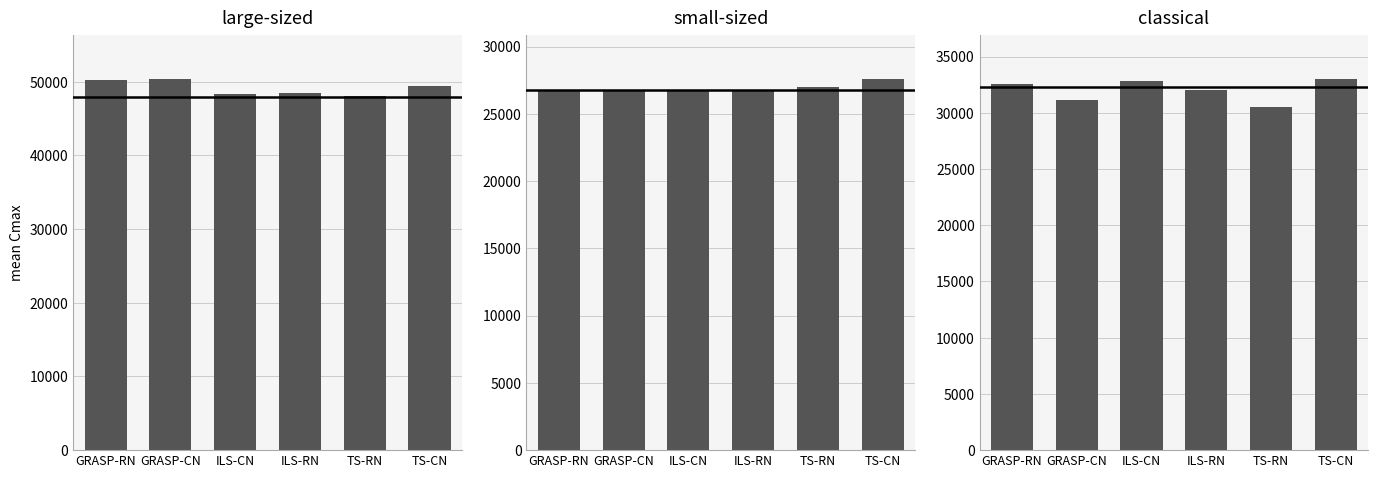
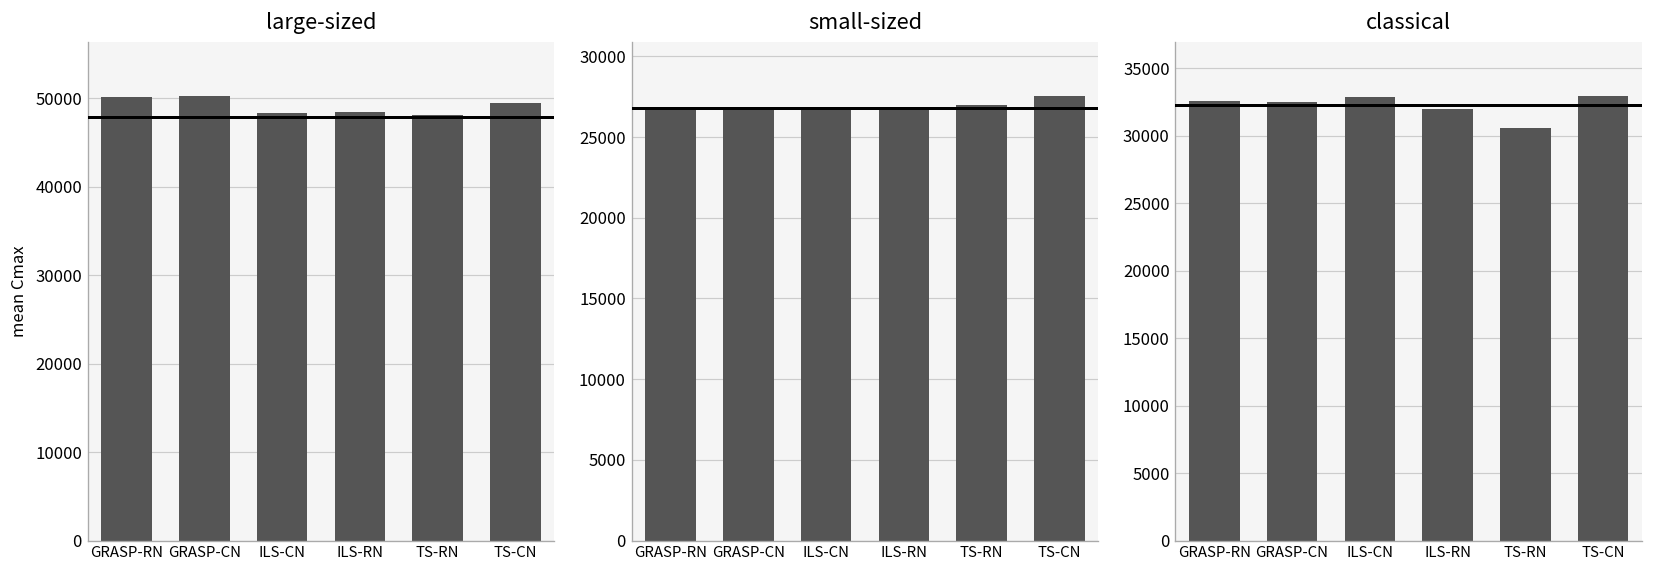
classical, GRASP-CN: 31200 -> 32500
